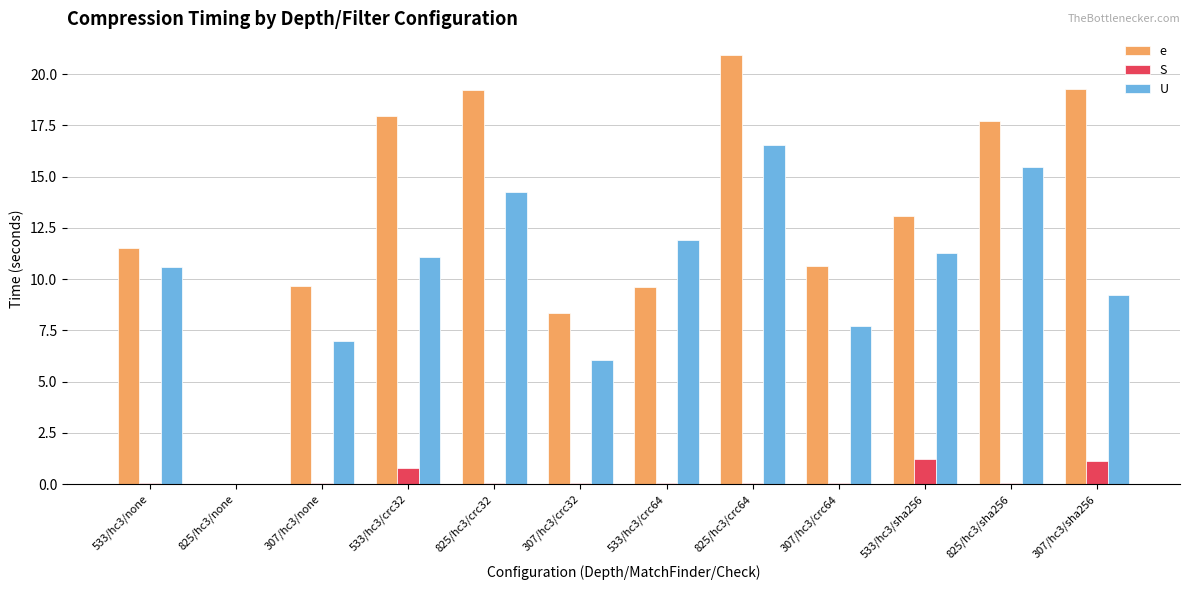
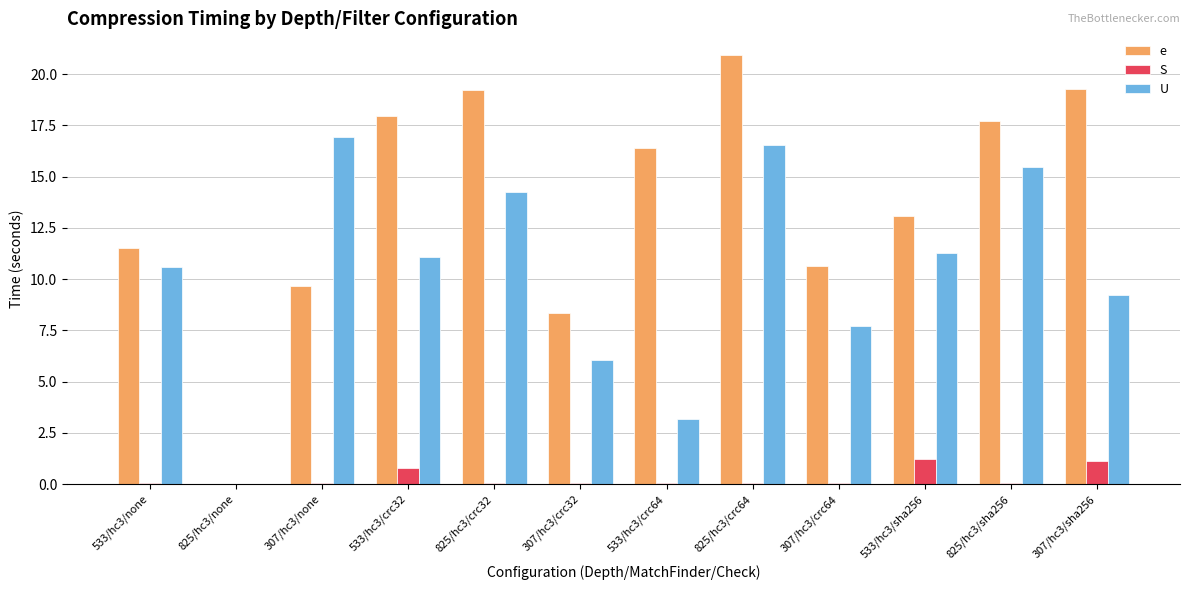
U, 307/hc3/none: 7.0 -> 17.0
e, 533/hc3/crc64: 9.6 -> 16.4
U, 533/hc3/crc64: 11.9 -> 3.2
